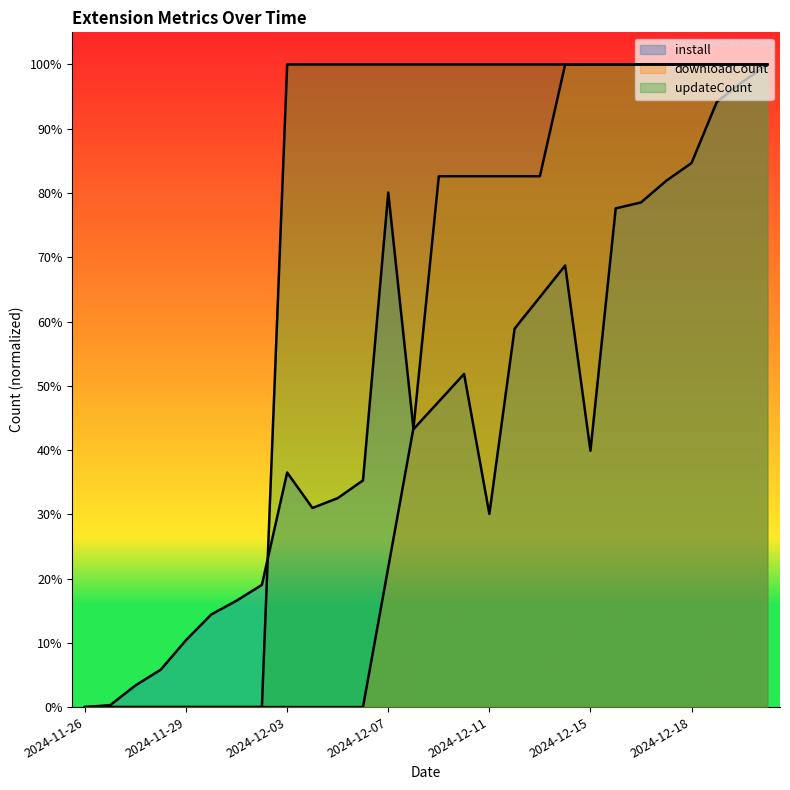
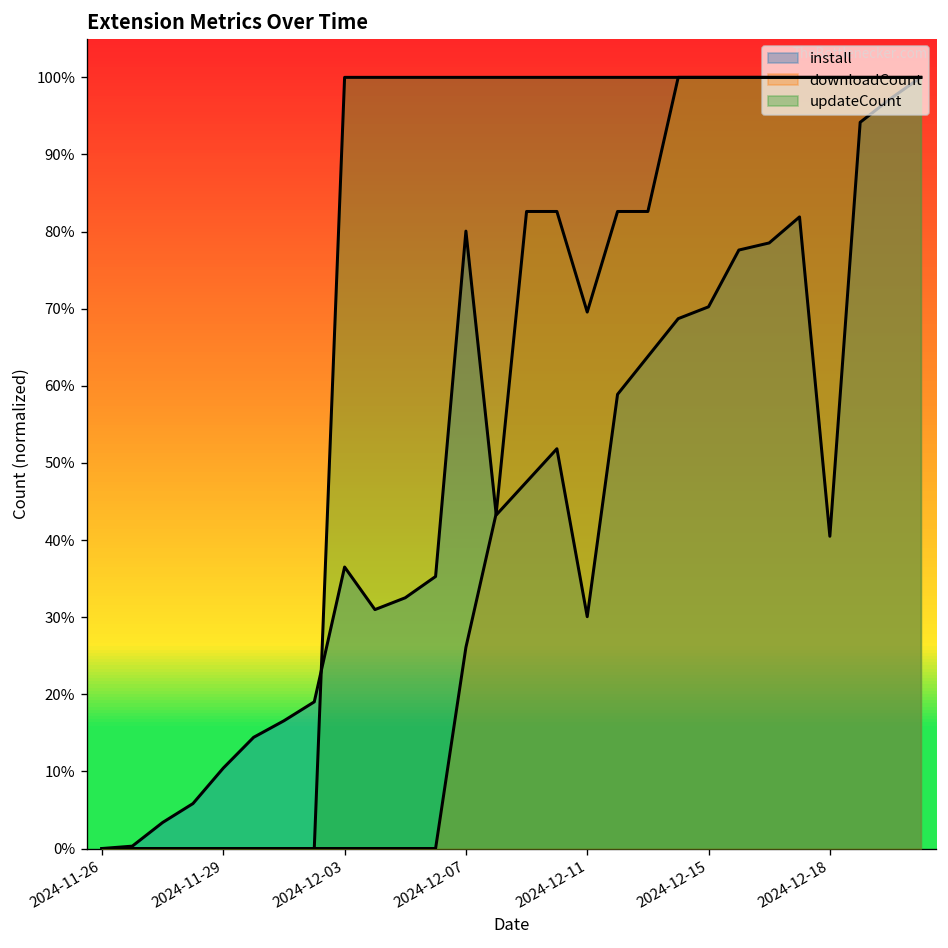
downloadCount, 2024-12-07: 22% -> 26%
downloadCount, 2024-12-11: 83% -> 70%
install, 2024-12-15: 40% -> 70%
install, 2024-12-18: 85% -> 40%
